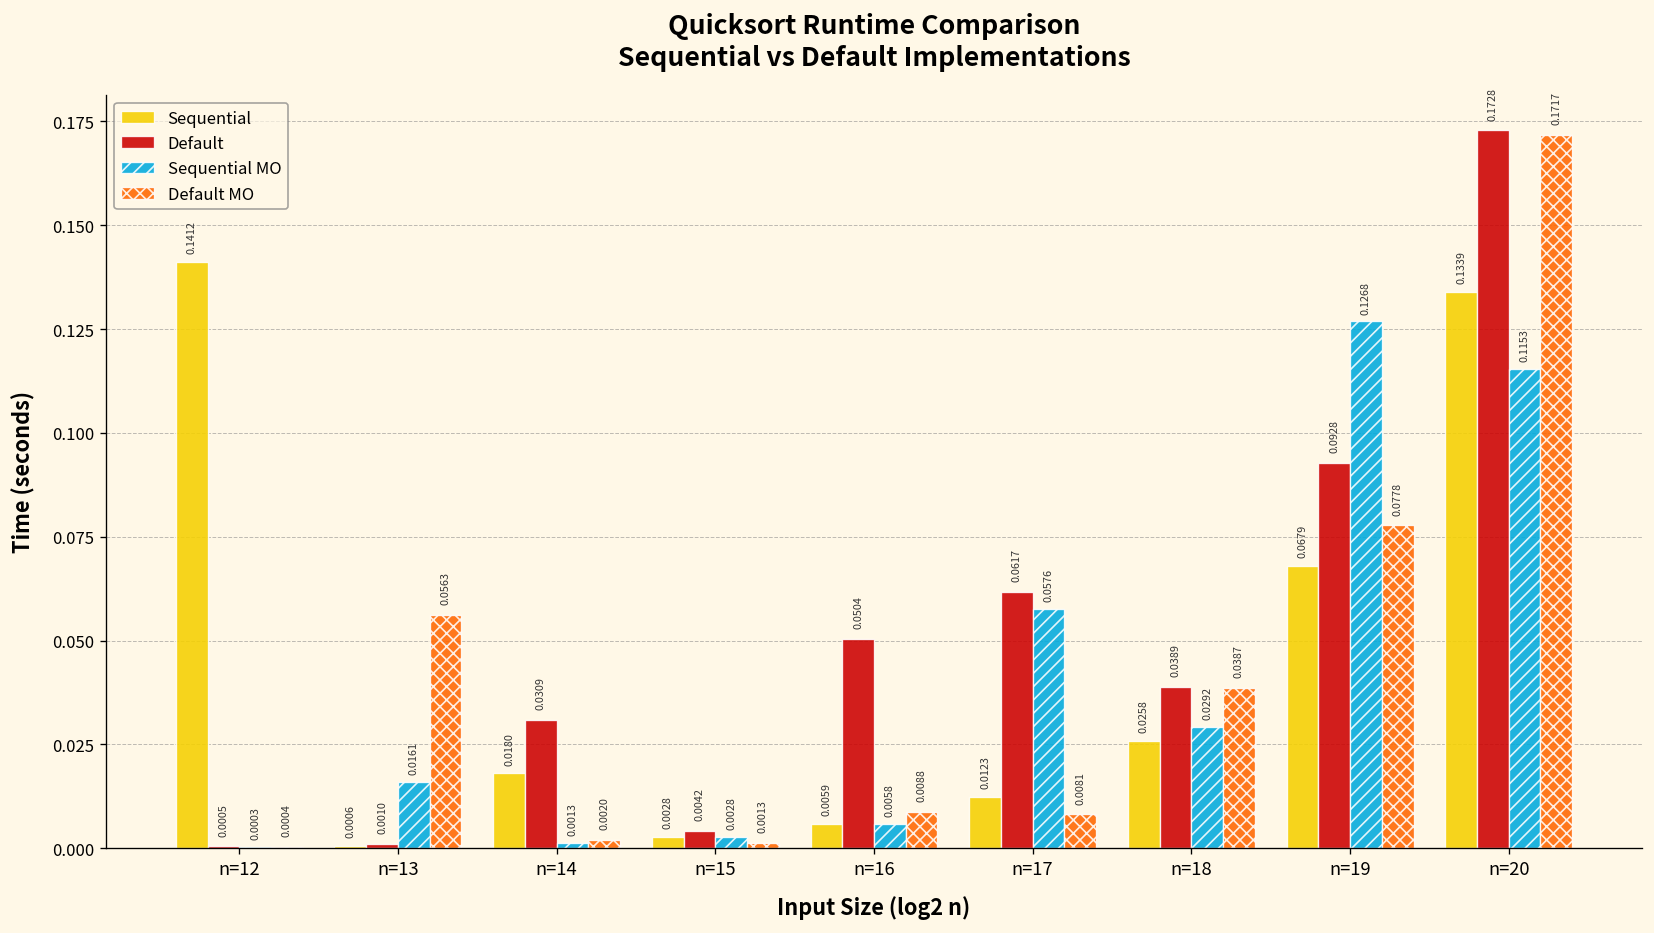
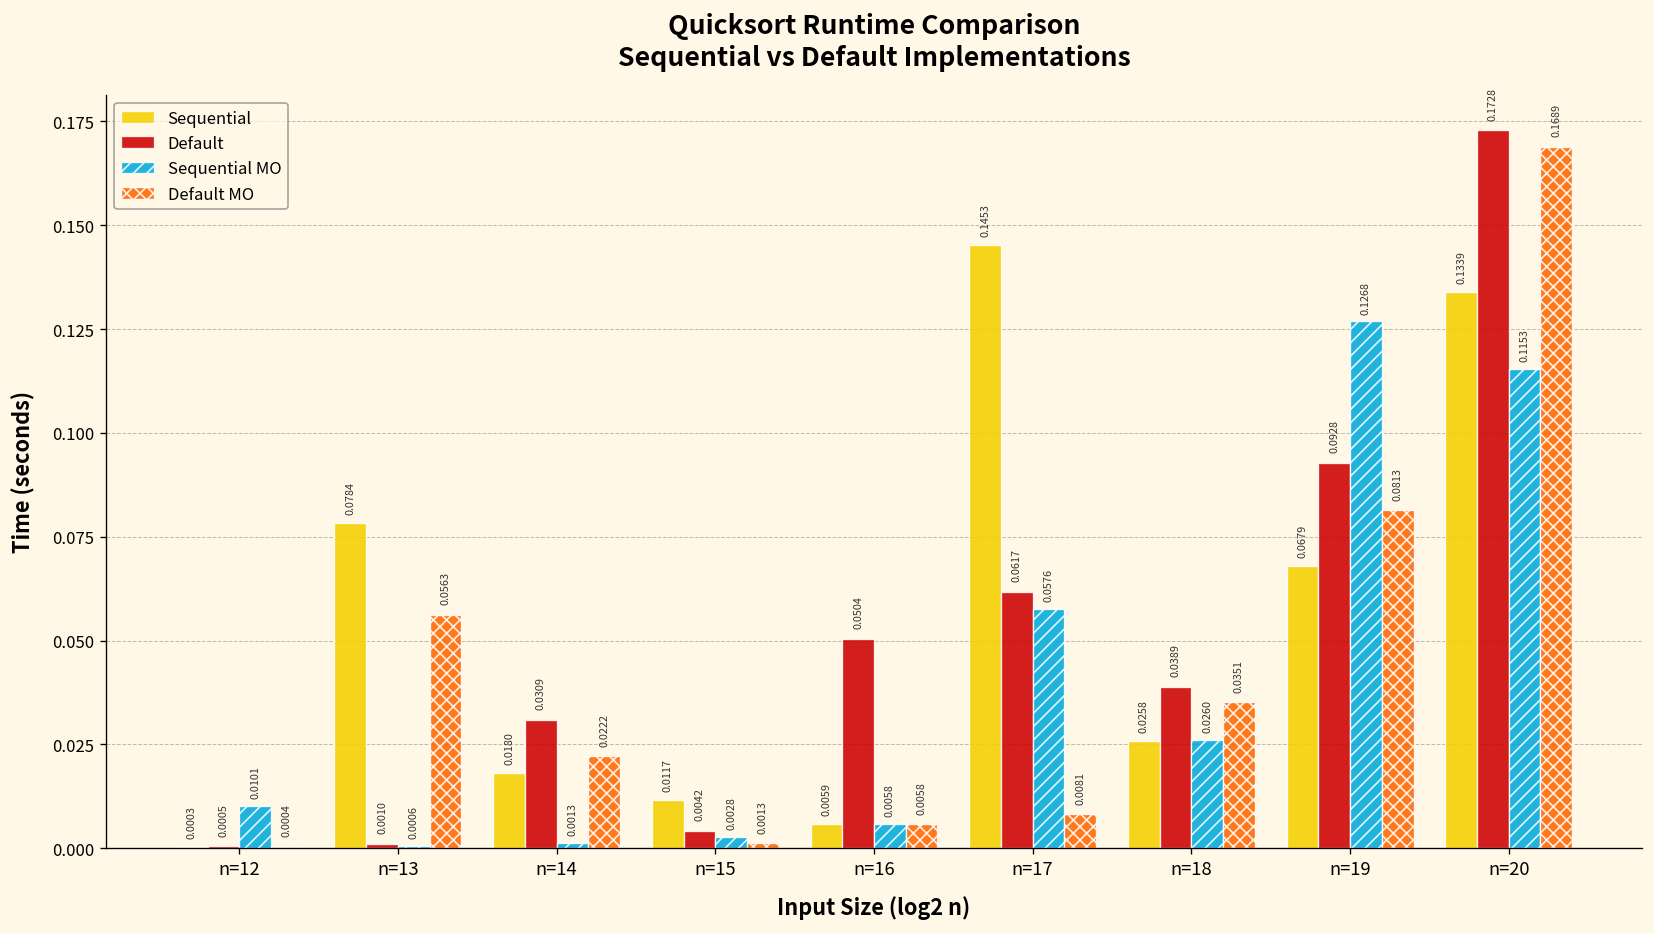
Sequential, n=12: 0.1412 -> 0.0003
Sequential MO, n=12: 0.0003 -> 0.0101
Sequential, n=13: 0.0006 -> 0.0784
Sequential MO, n=13: 0.0161 -> 0.0006
Default MO, n=14: 0.0020 -> 0.0222
Sequential, n=15: 0.0028 -> 0.0117
Default MO, n=16: 0.0088 -> 0.0058
Sequential, n=17: 0.0123 -> 0.1453
Sequential MO, n=18: 0.0292 -> 0.0260
Default MO, n=18: 0.0387 -> 0.0351
Default MO, n=19: 0.0778 -> 0.0813
Default MO, n=20: 0.1717 -> 0.1689
